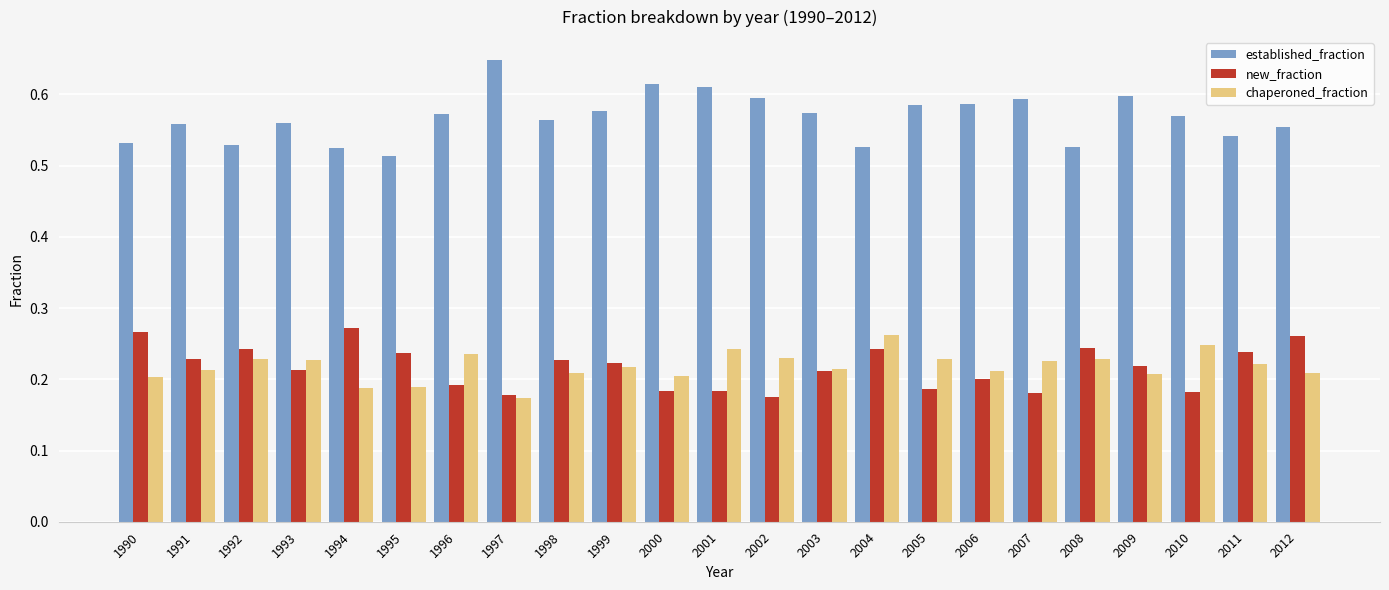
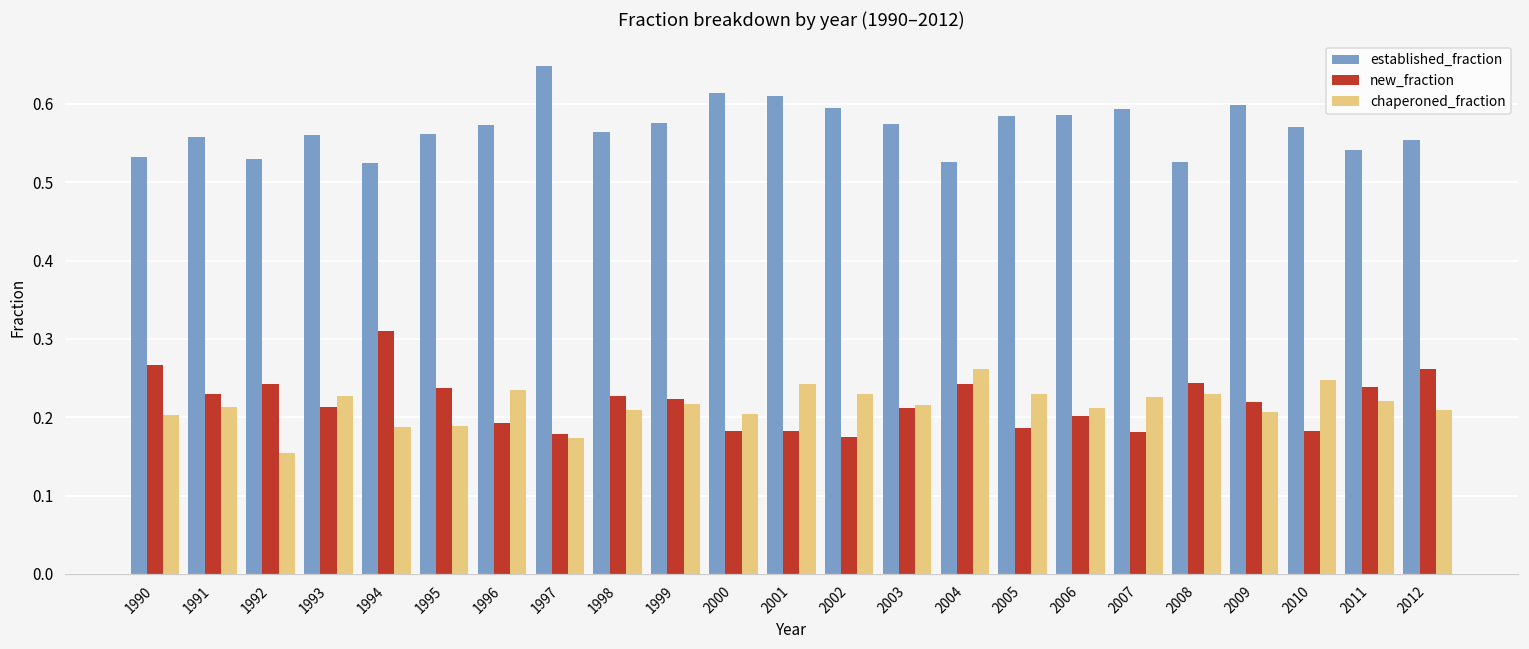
chaperoned_fraction, 1992: 0.23 -> 0.15
new_fraction, 1994: 0.27 -> 0.31
established_fraction, 1995: 0.51 -> 0.56
